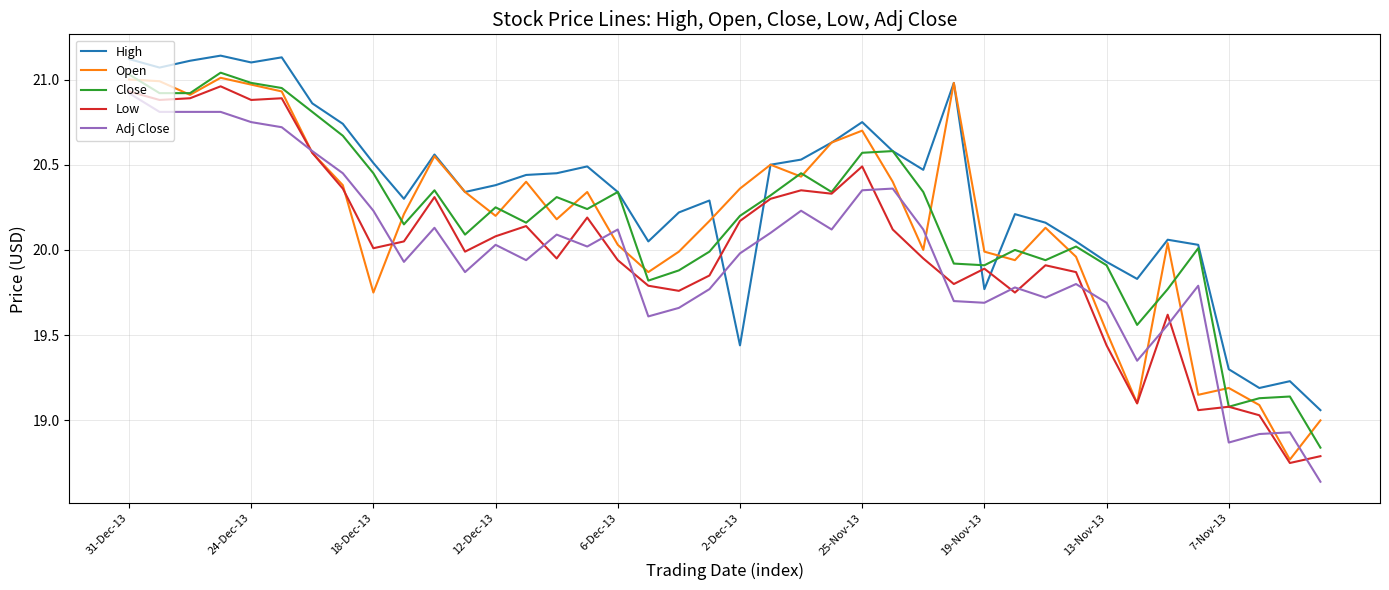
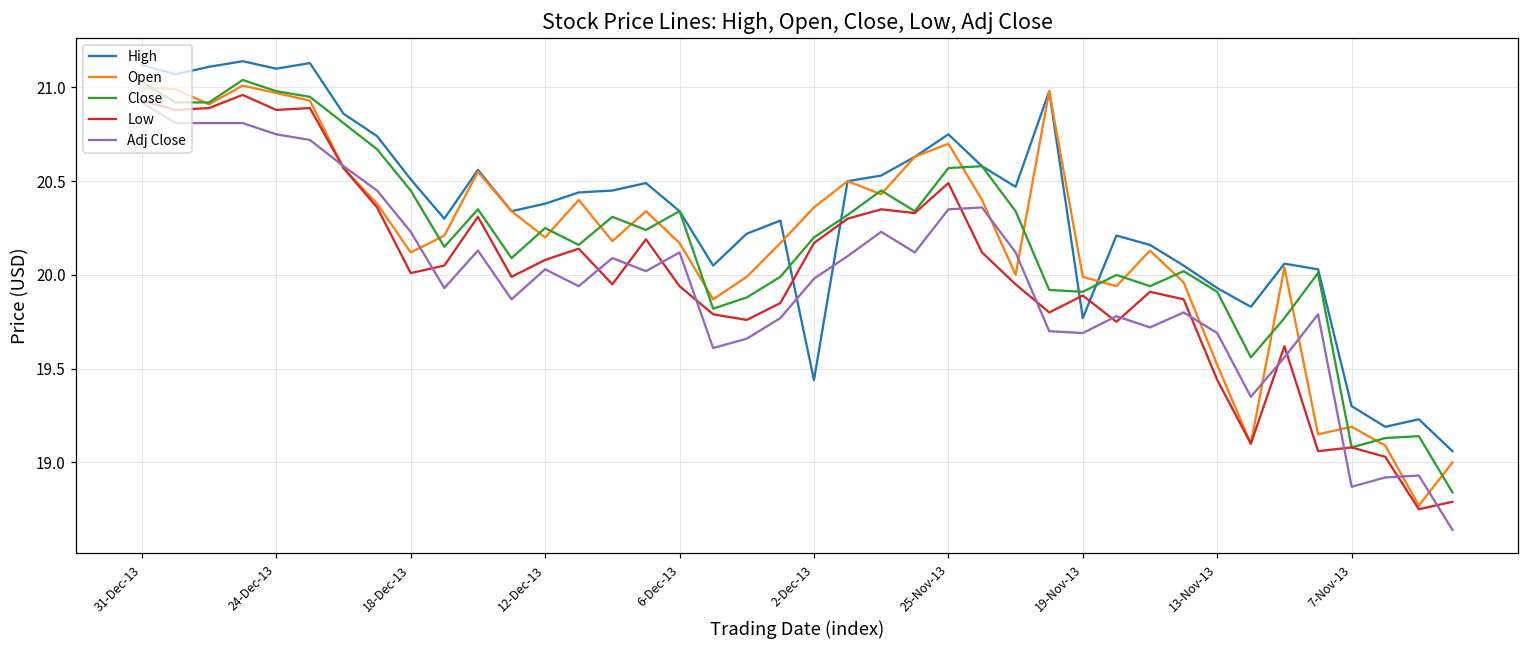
Open, 18-Dec-13: 19.75 -> 20.12
Open, 6-Dec-13: 20.03 -> 20.17
